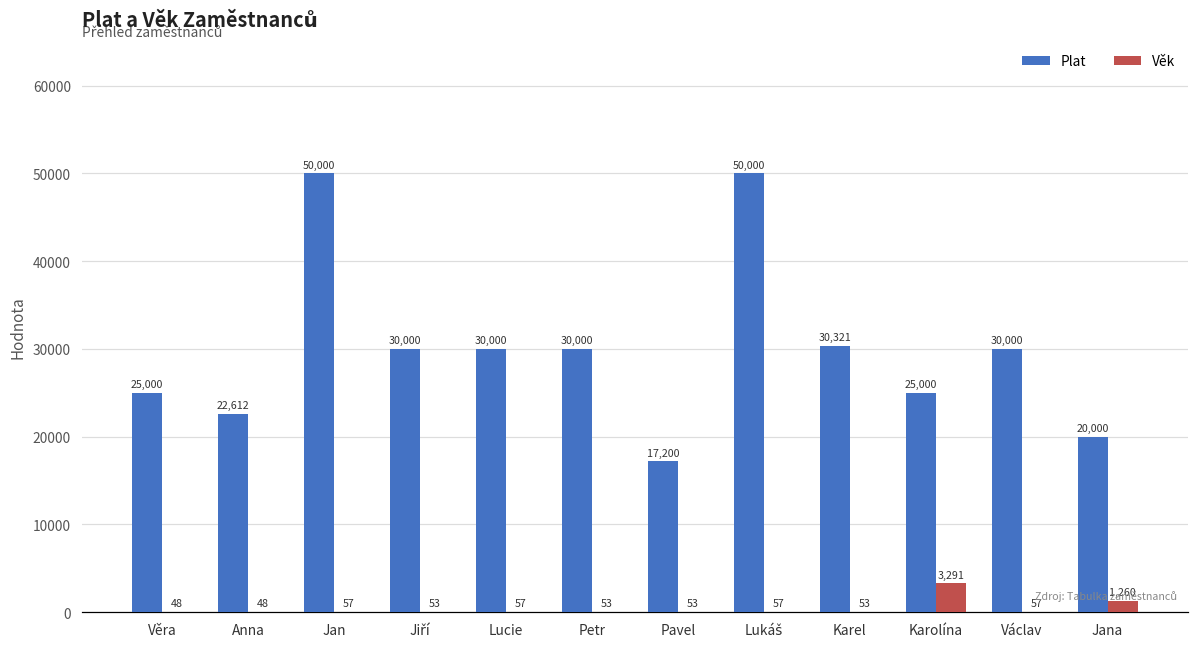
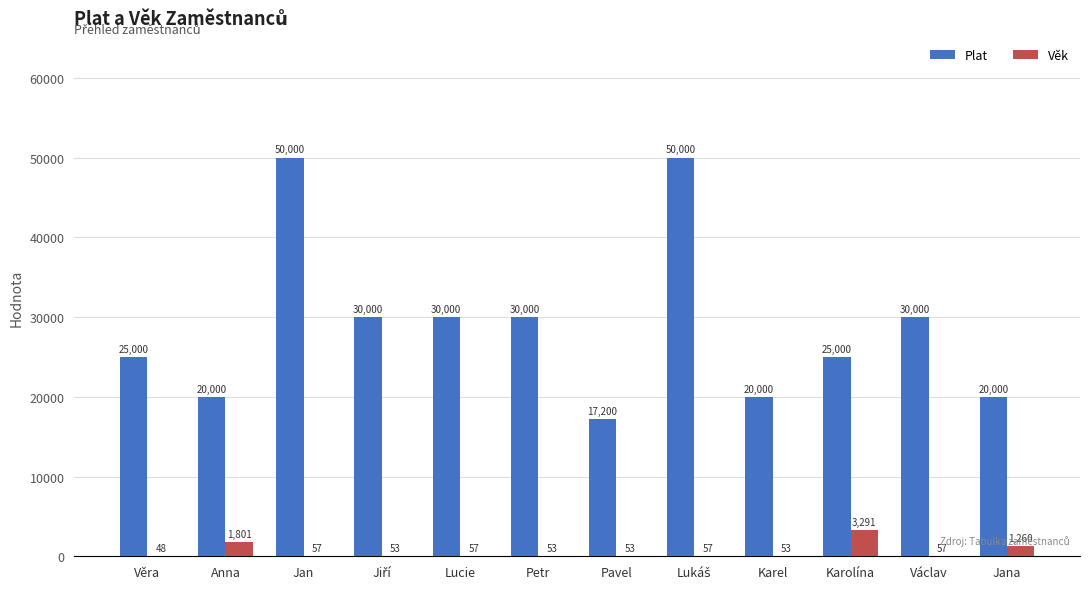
Plat, Anna: 22,612 -> 20,000
Věk, Anna: 48 -> 1,801
Plat, Karel: 30,321 -> 20,000
